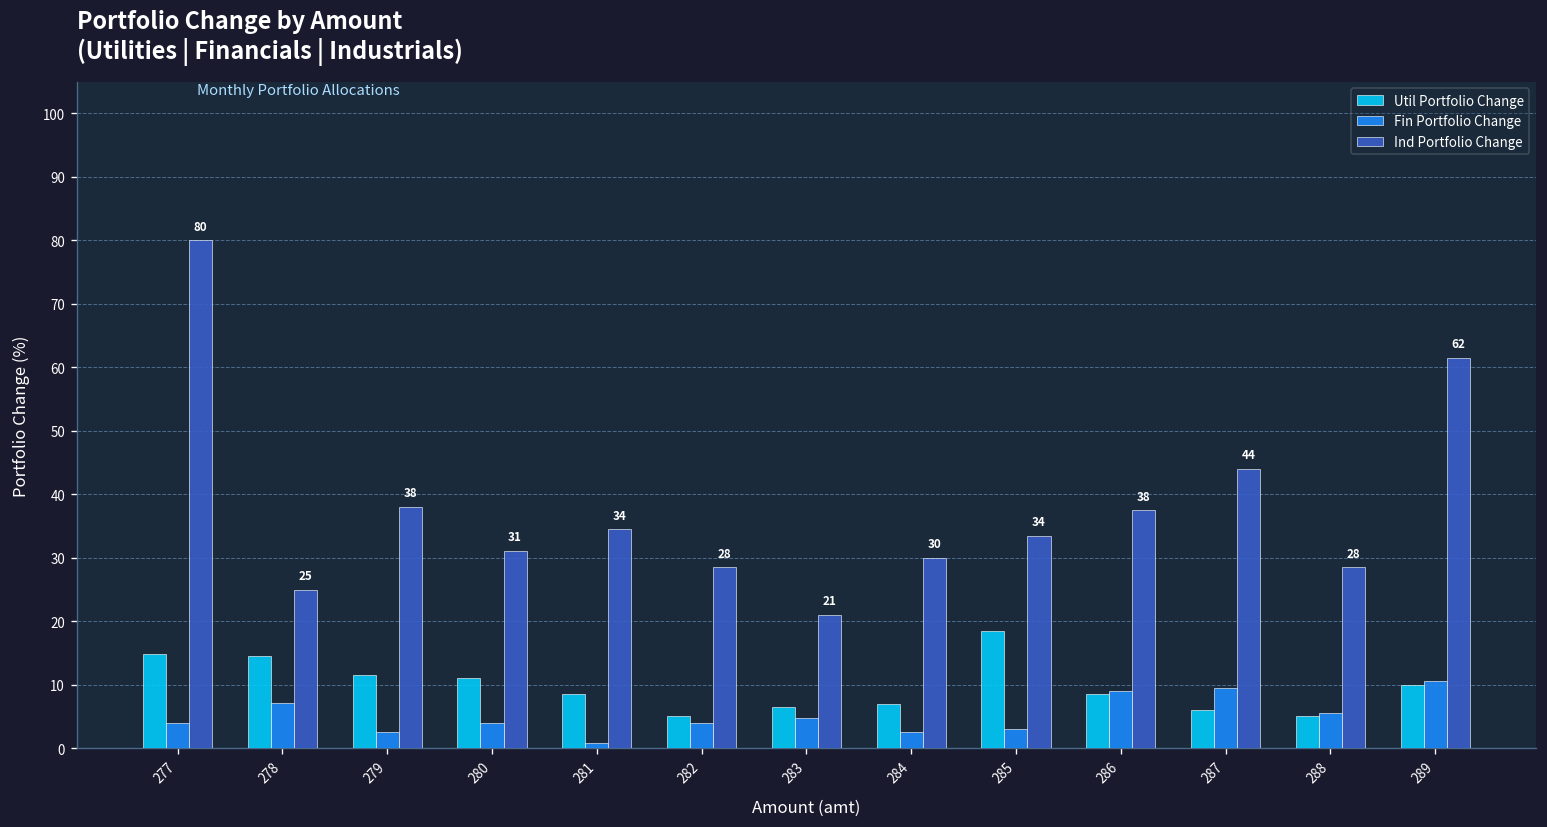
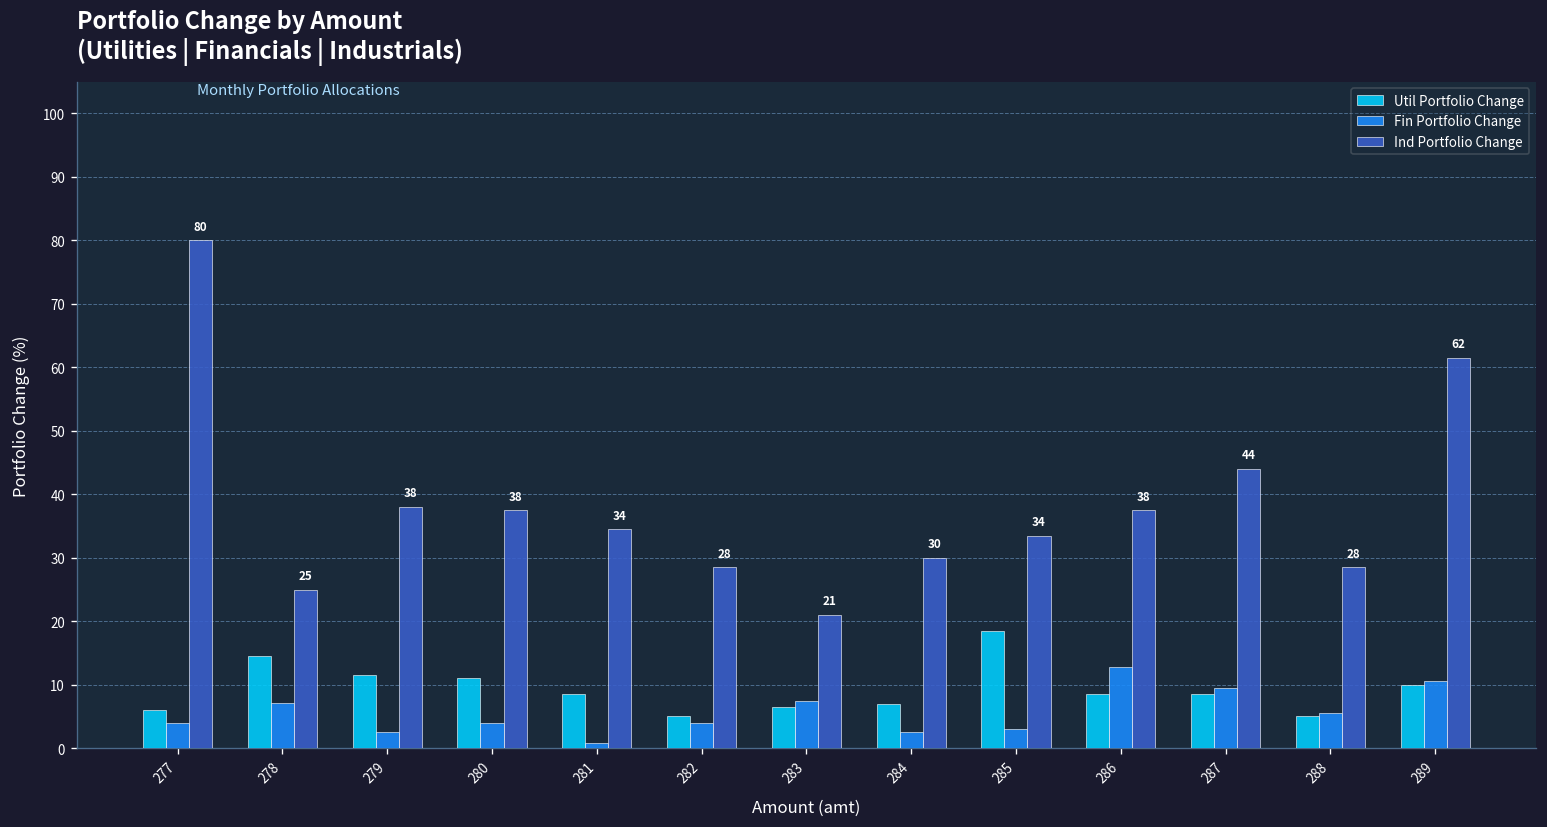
Util Portfolio Change, 277: 15 -> 6
Ind Portfolio Change, 280: 31 -> 38
Fin Portfolio Change, 283: 5 -> 8
Fin Portfolio Change, 286: 9 -> 13
Util Portfolio Change, 287: 6 -> 9
